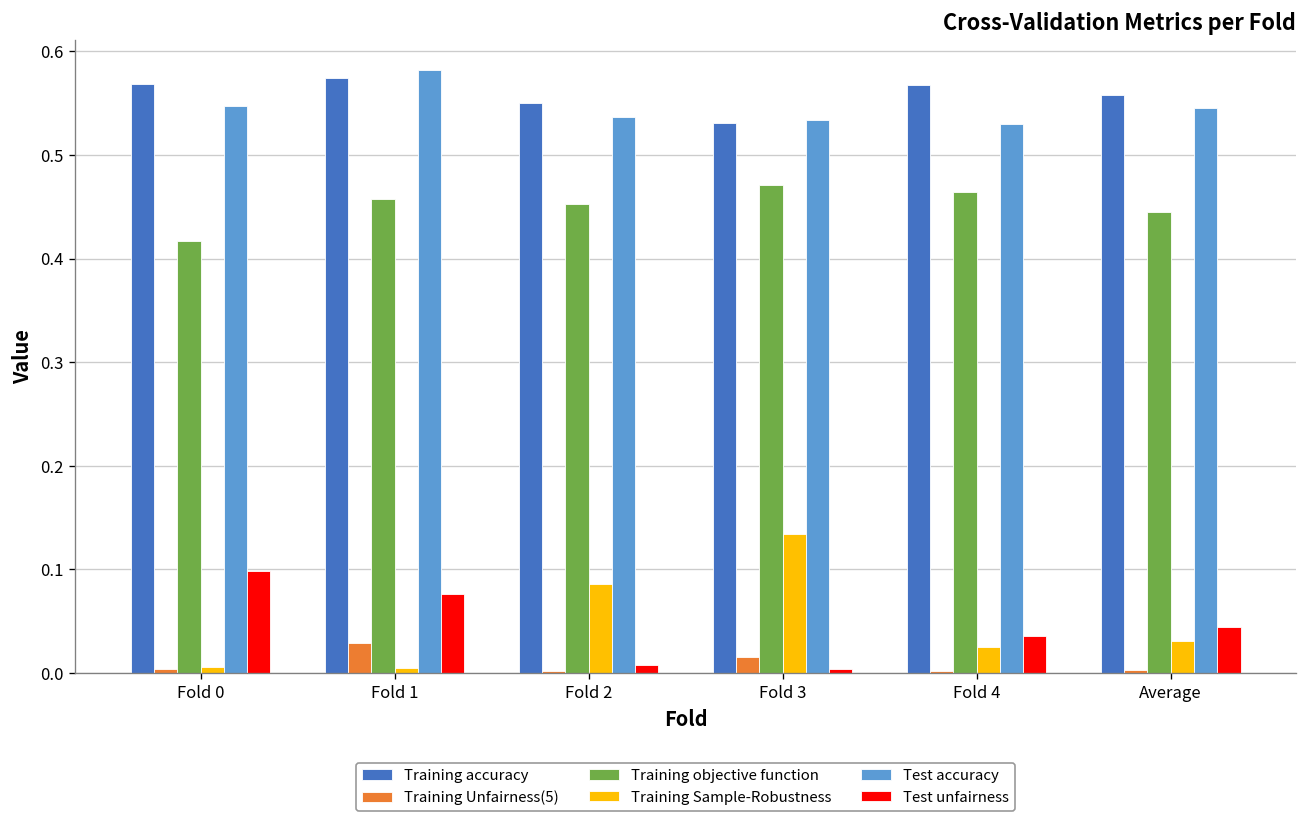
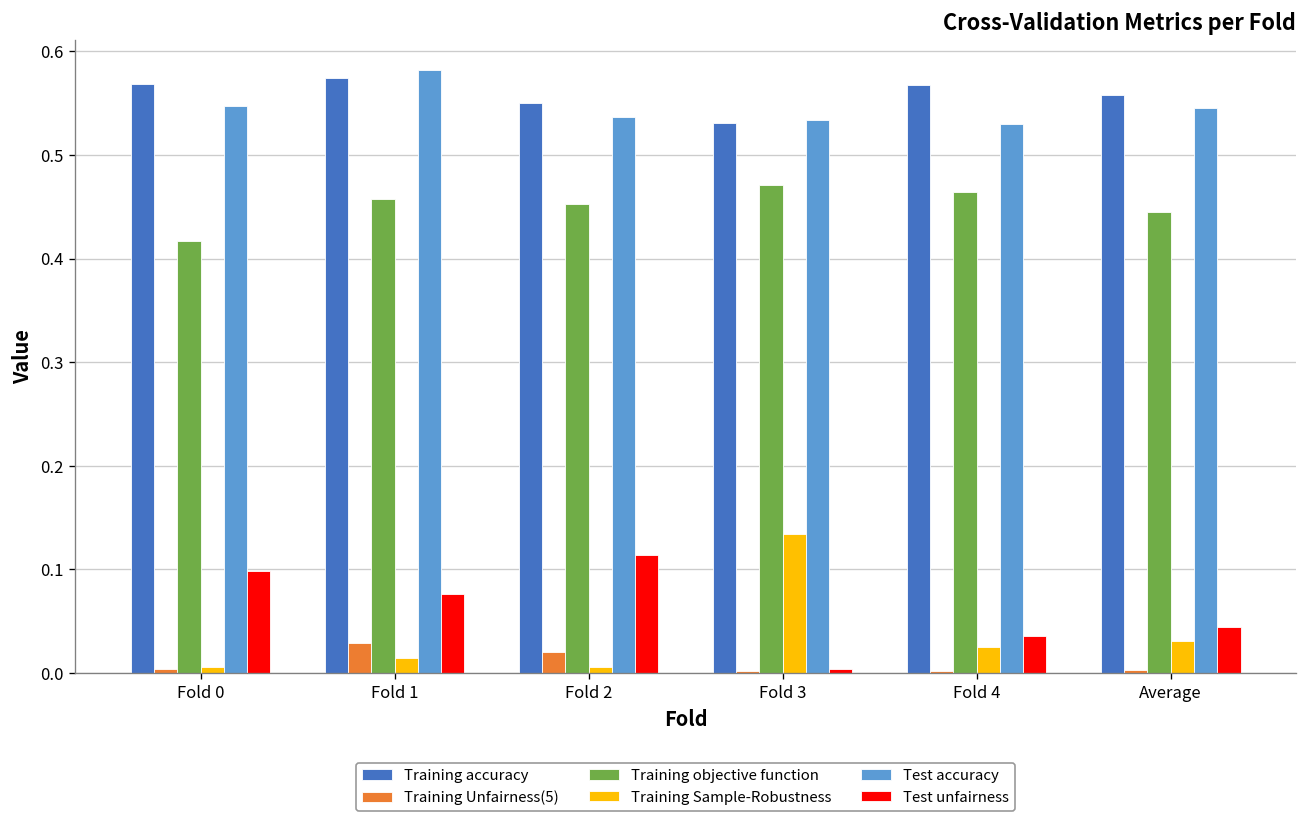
Training Sample-Robustness, Fold 1: 0.005 -> 0.015
Training Unfairness(5), Fold 2: 0.00 -> 0.02
Training Sample-Robustness, Fold 2: 0.09 -> 0.01
Test unfairness, Fold 2: 0.01 -> 0.11
Training Unfairness(5), Fold 3: 0.02 -> 0.00
